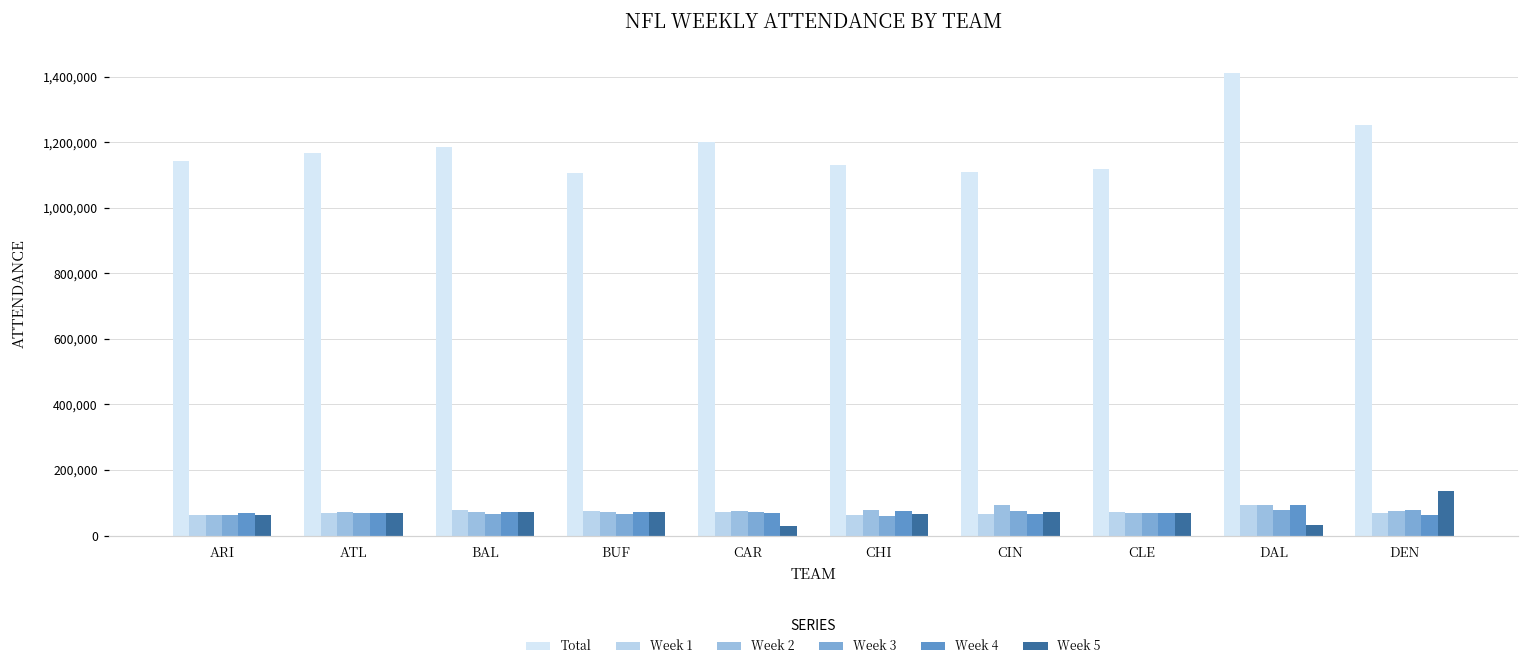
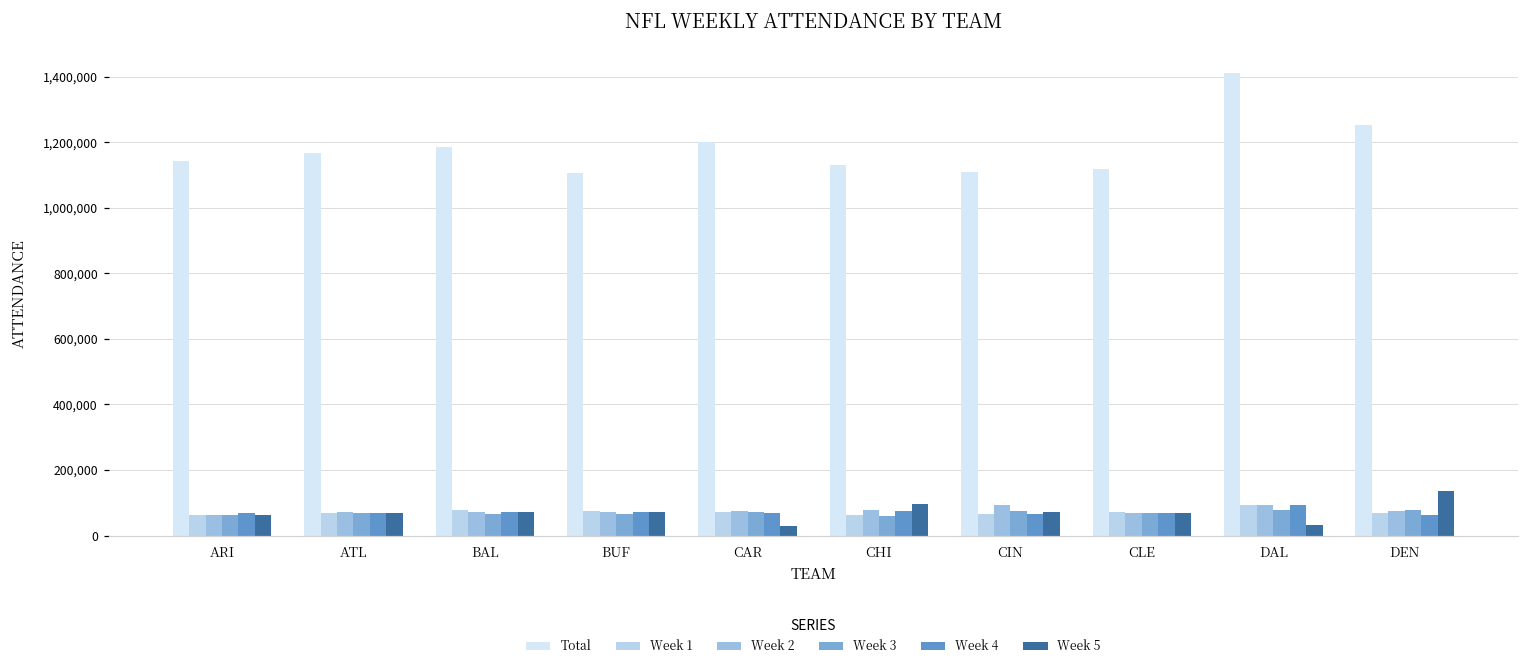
Week 5, CHI: 70,000 -> 90,000
